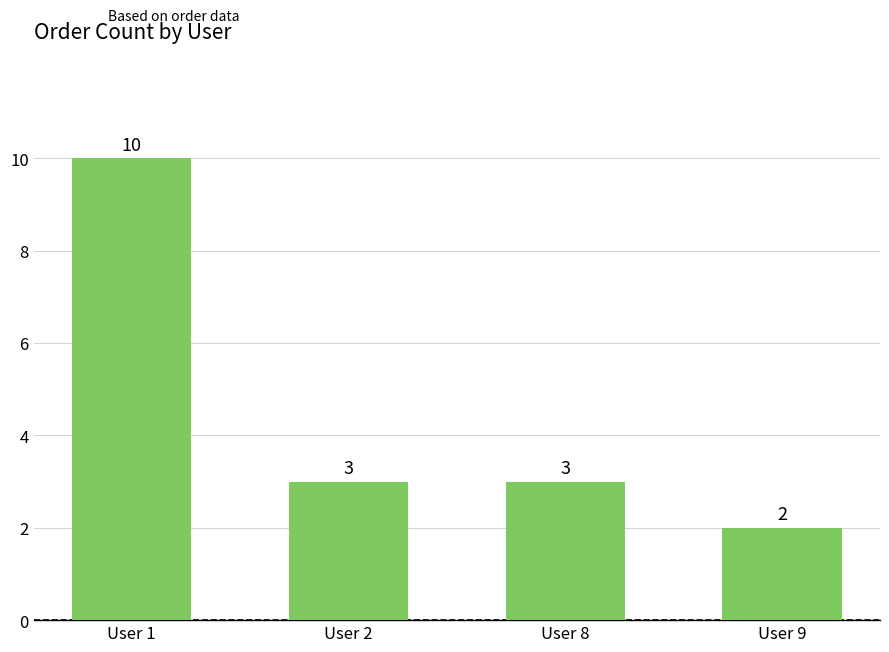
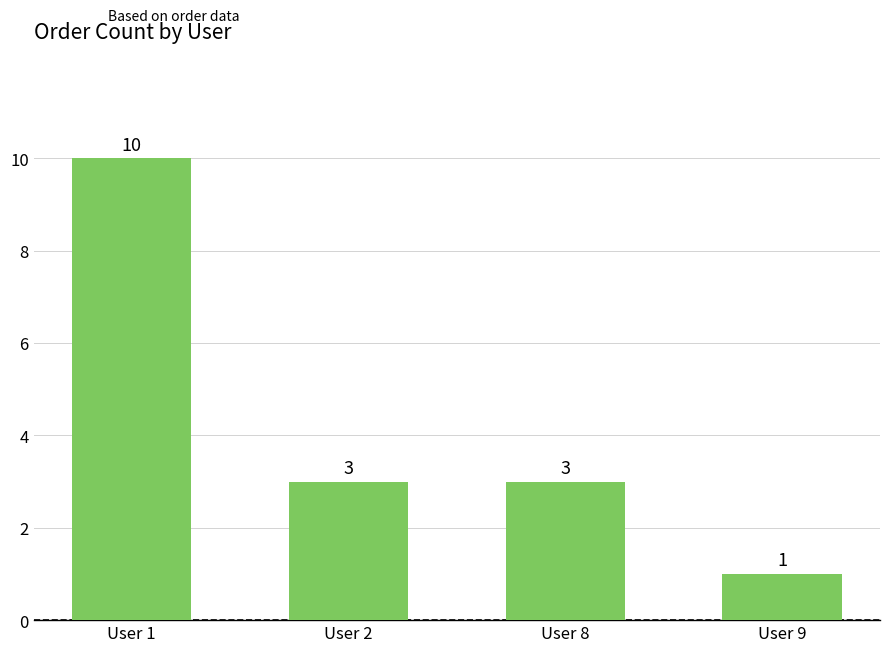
User 9: 2 -> 1
